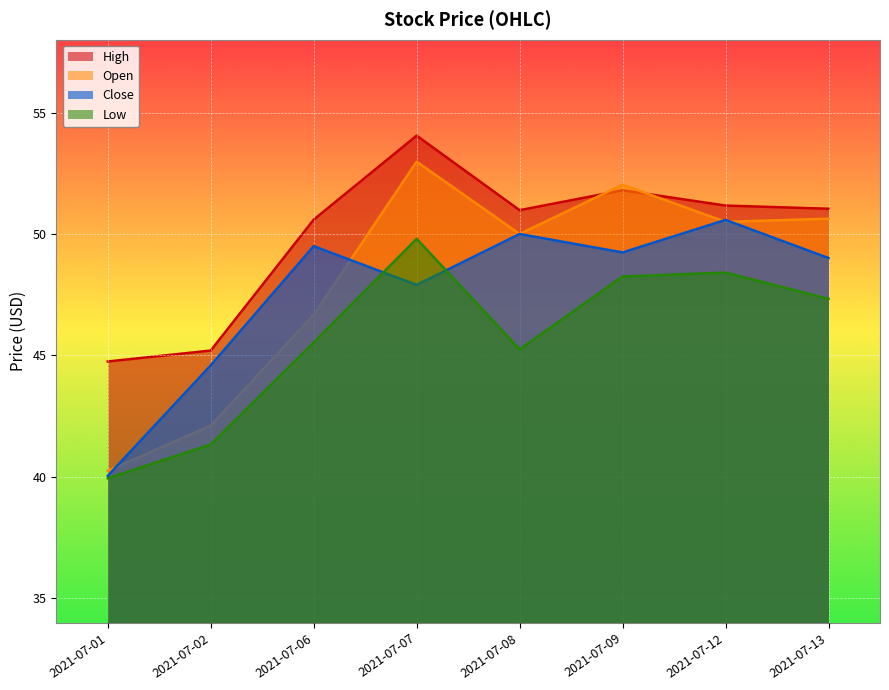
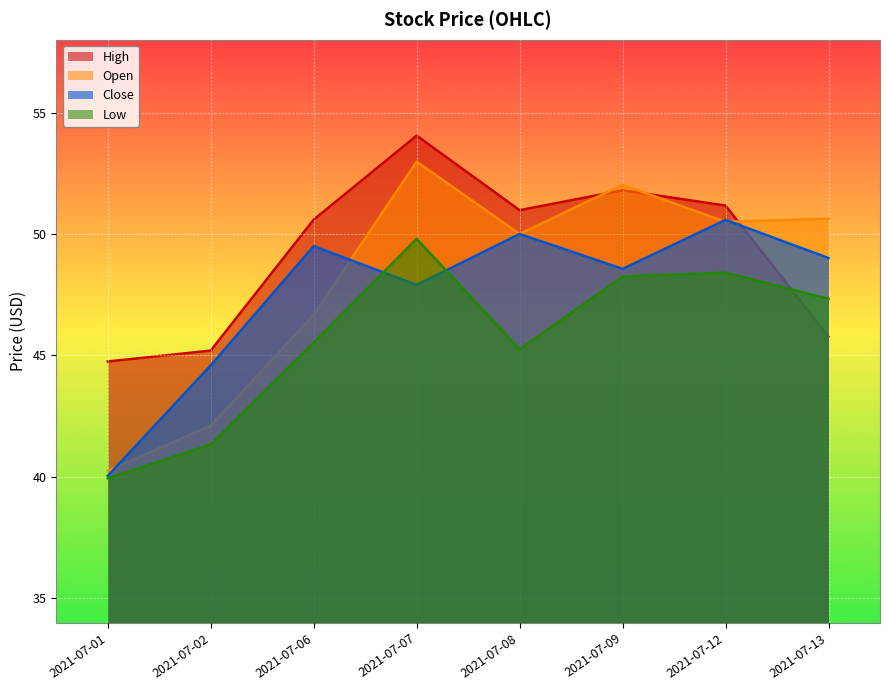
Close, 2021-07-09: 49.2 -> 48.6
High, 2021-07-13: 51.0 -> 45.8
